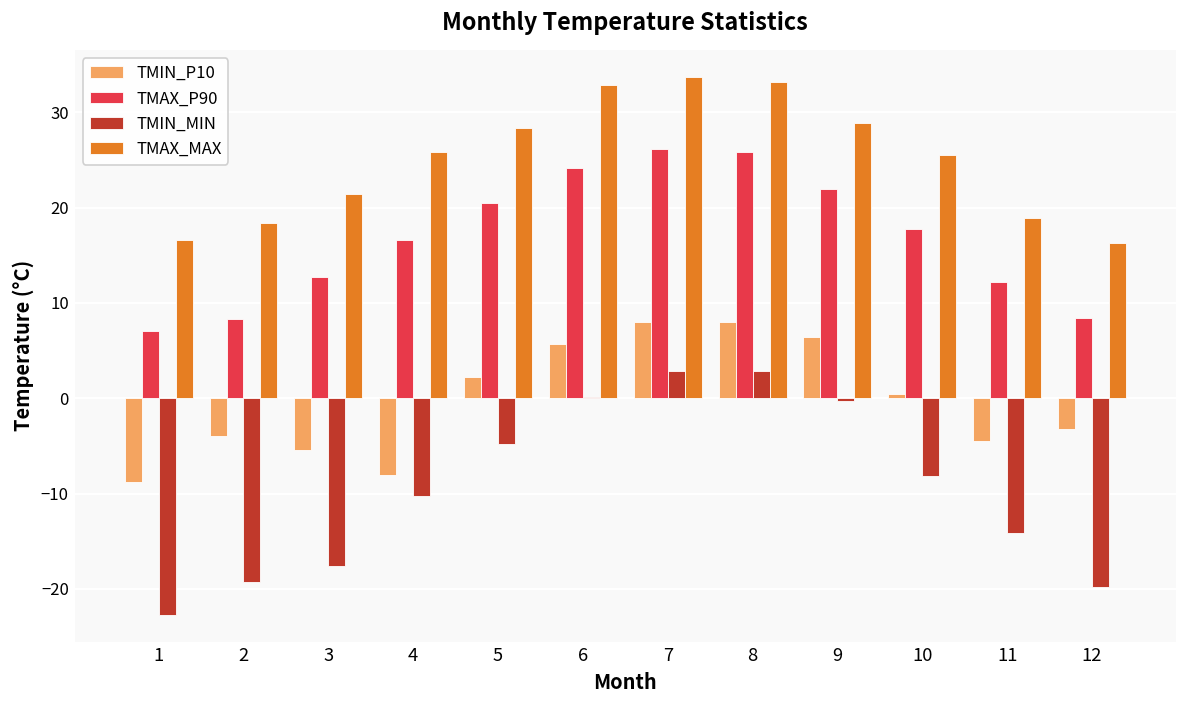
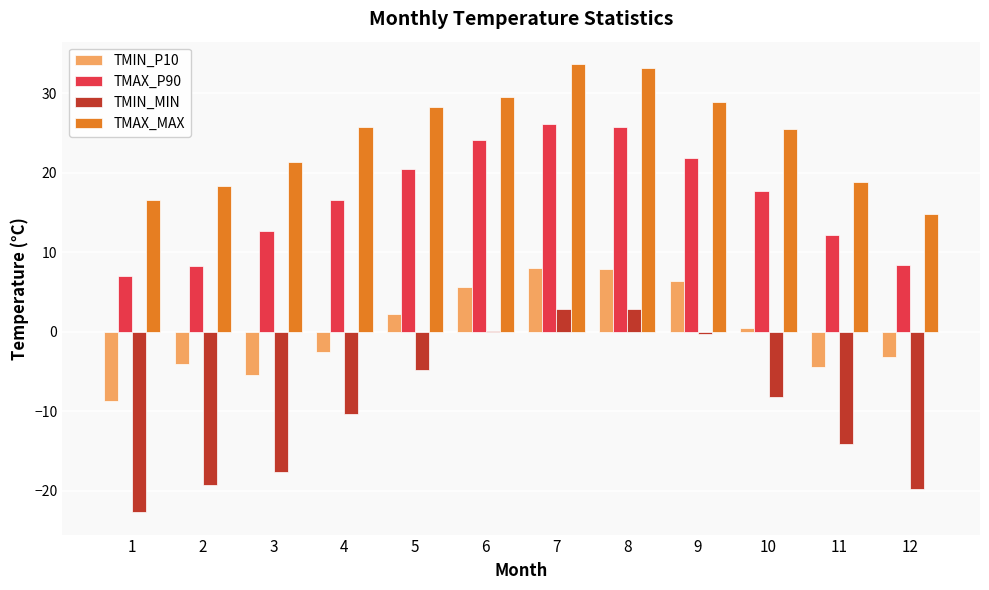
TMIN_P10, 4: -8 -> -3
TMAX_MAX, 6: 33 -> 30
TMAX_MAX, 12: 16 -> 15
